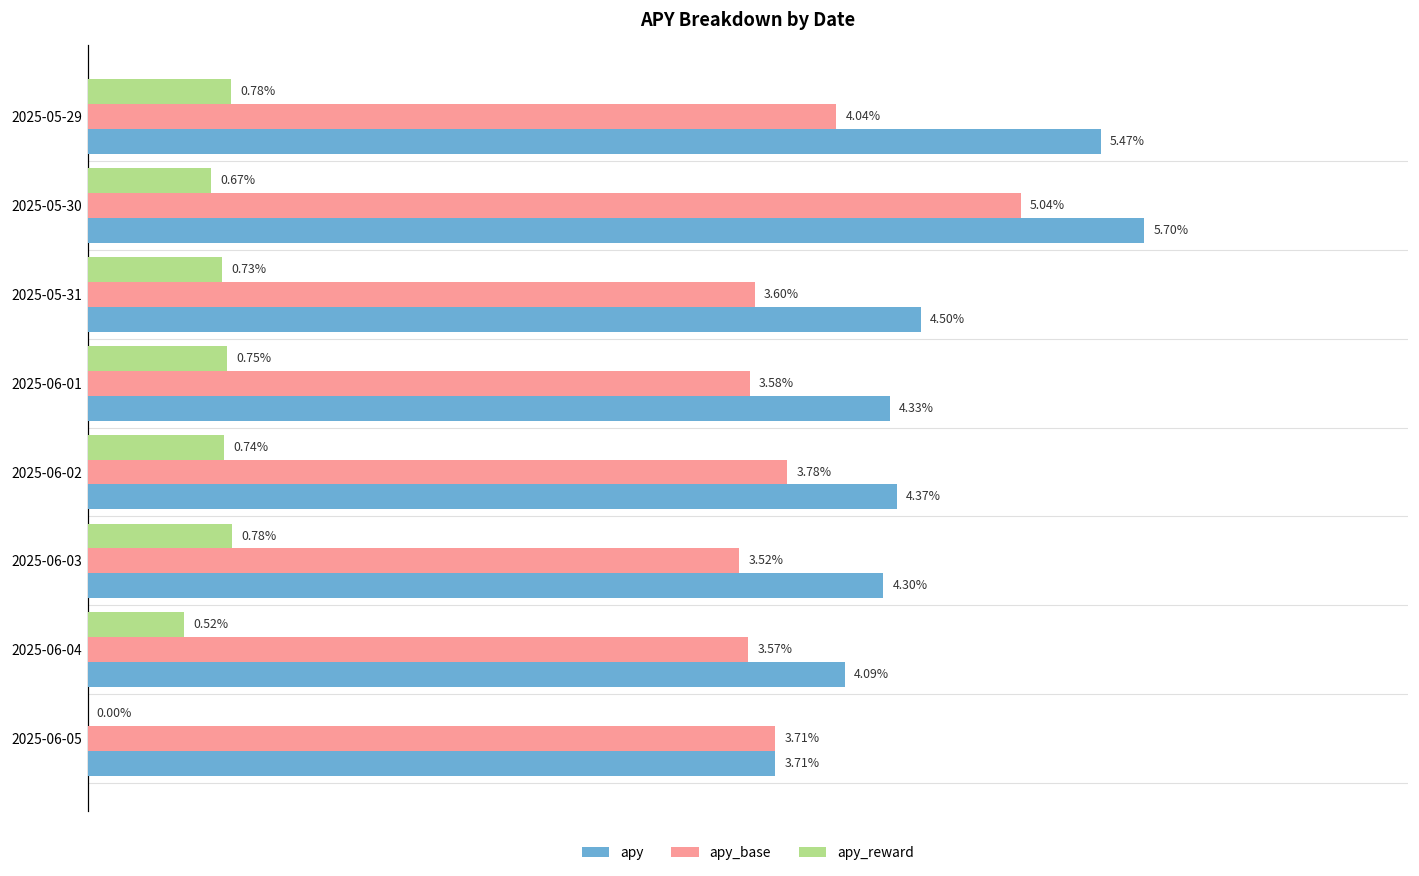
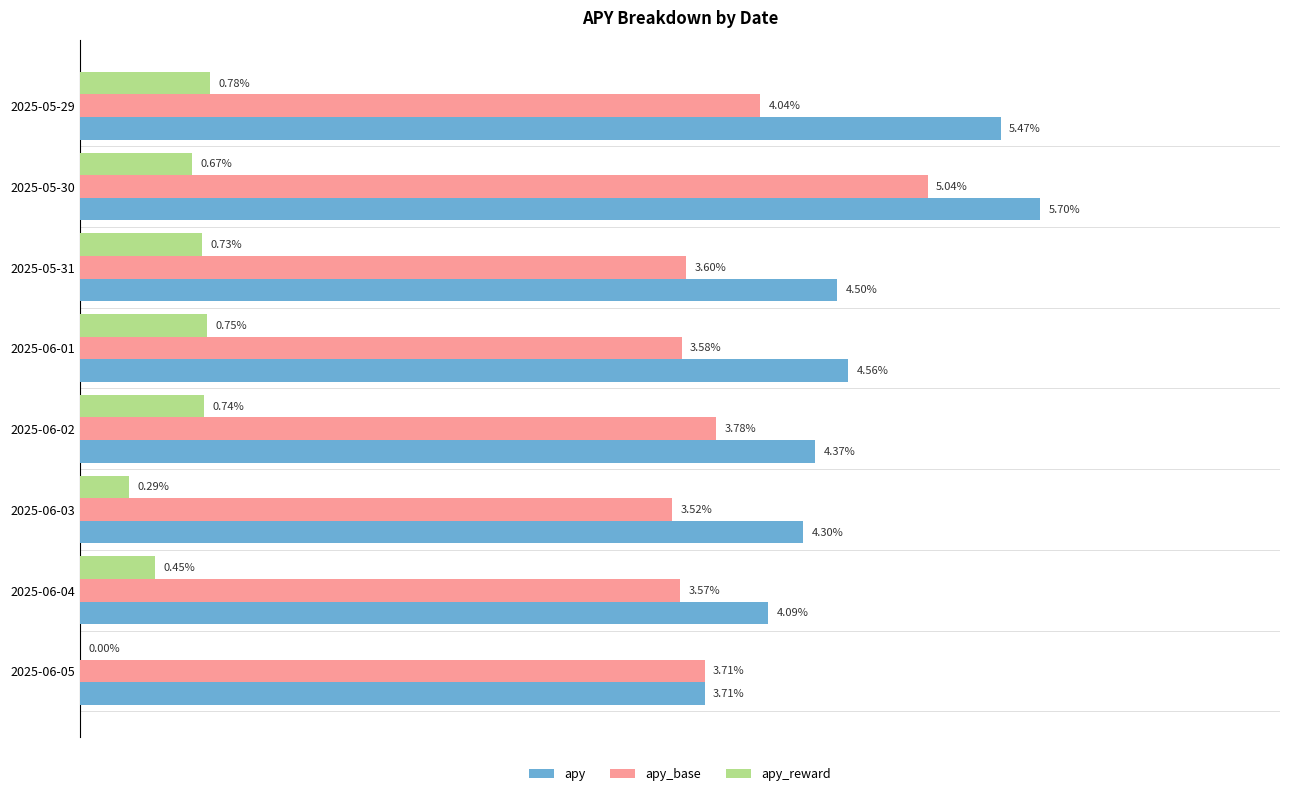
apy, 2025-06-01: 4.33% -> 4.56%
apy_reward, 2025-06-03: 0.78% -> 0.29%
apy_reward, 2025-06-04: 0.52% -> 0.45%
